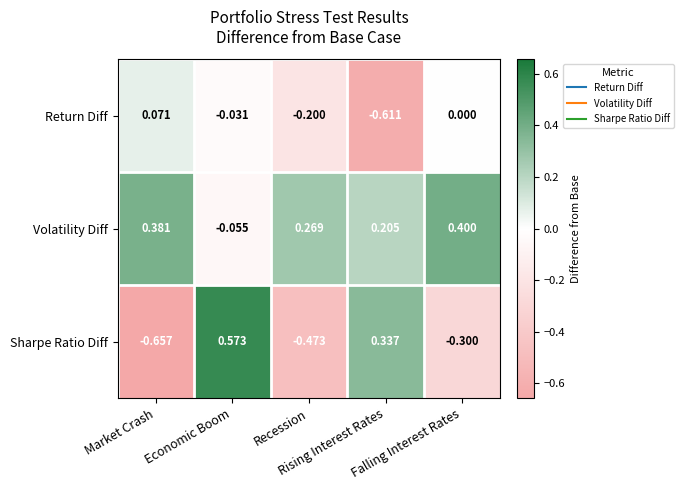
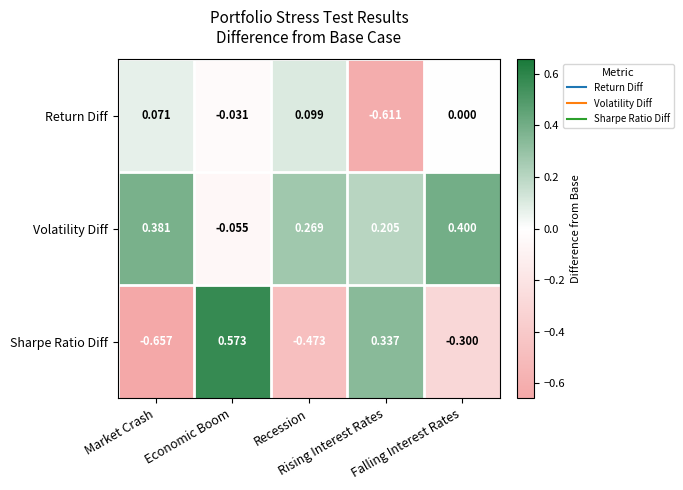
Return Diff, Recession: -0.200 -> 0.099
